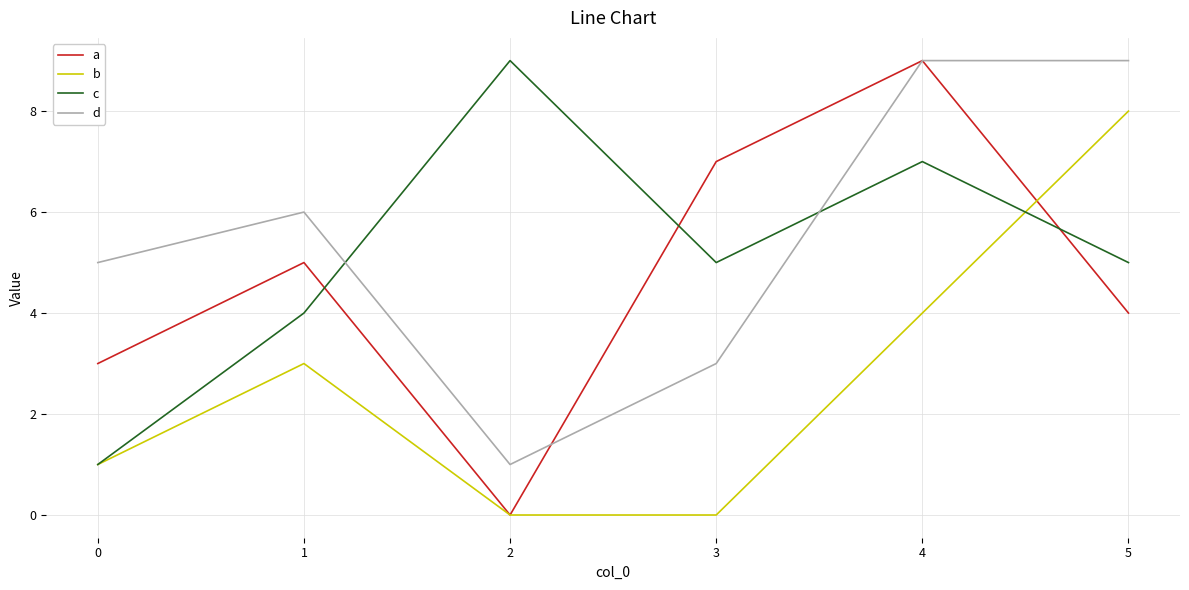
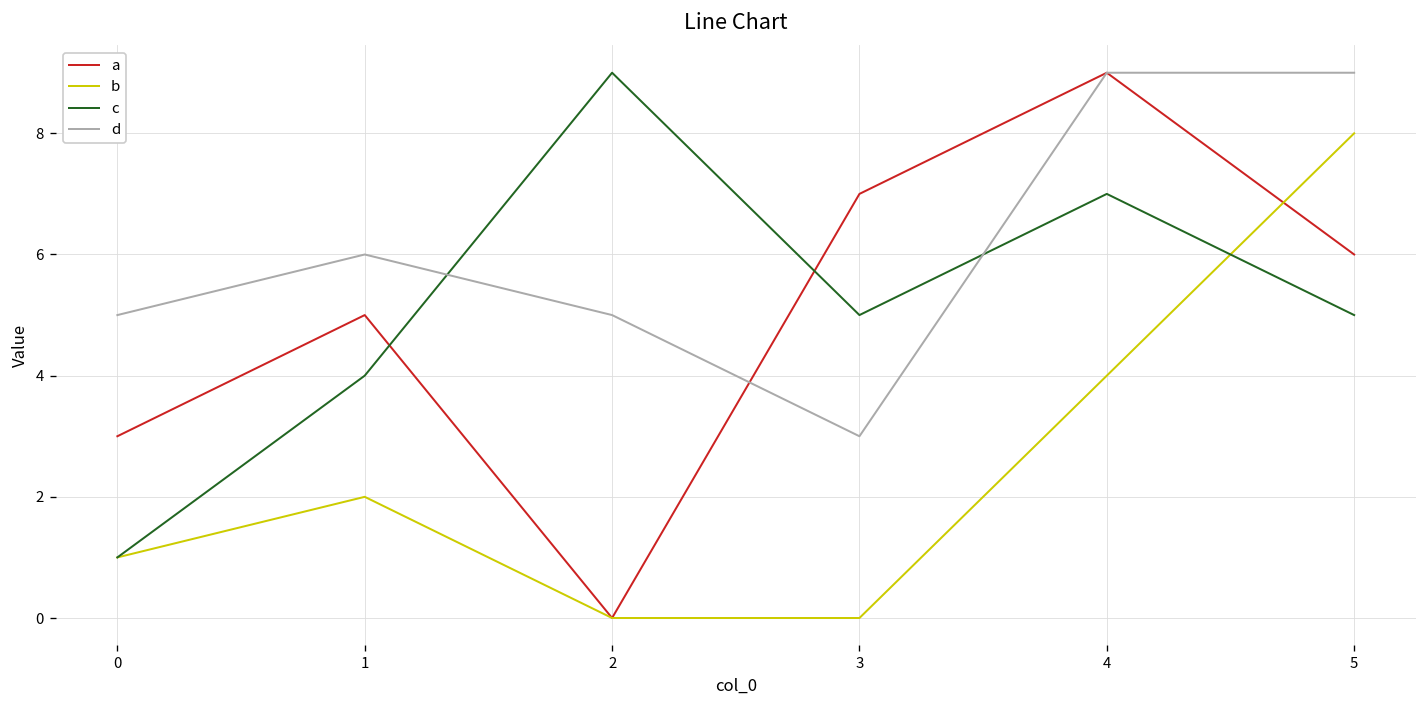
b, 1: 3 -> 2
d, 2: 1 -> 5
a, 5: 4 -> 6
